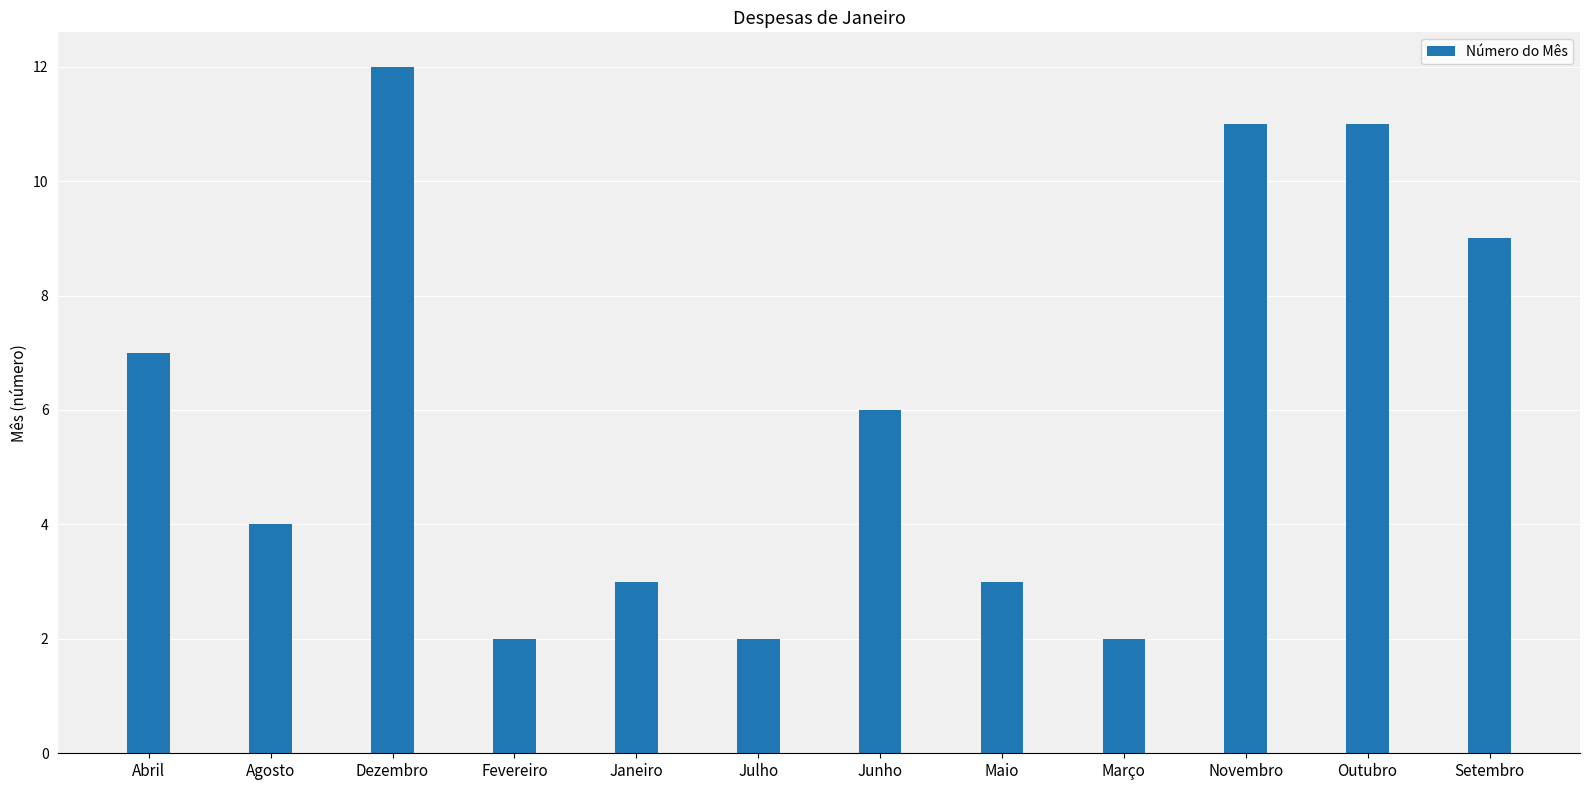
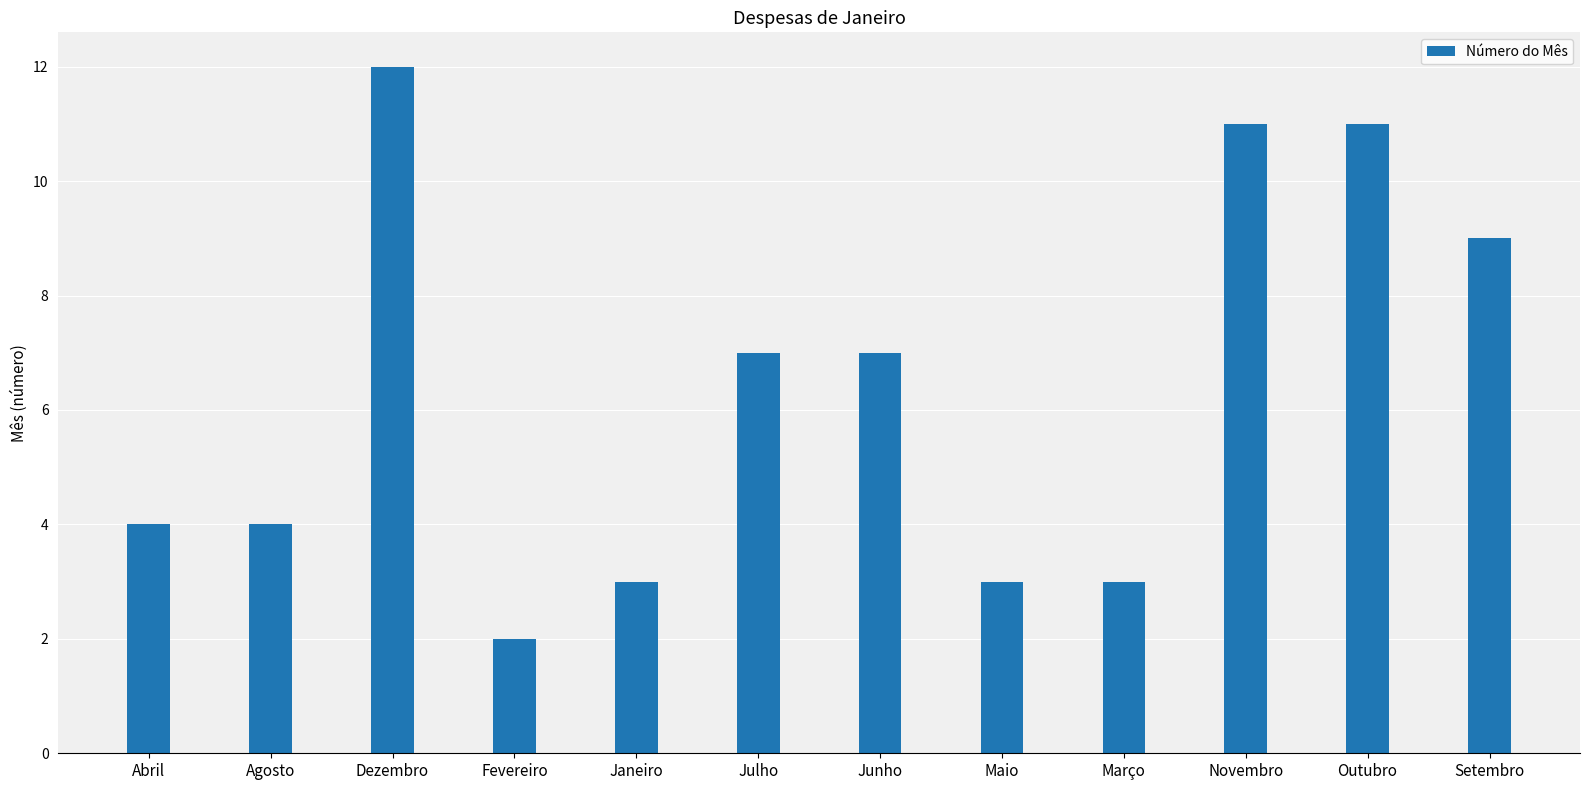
Abril: 7 -> 4
Julho: 2 -> 7
Junho: 6 -> 7
Março: 2 -> 3
